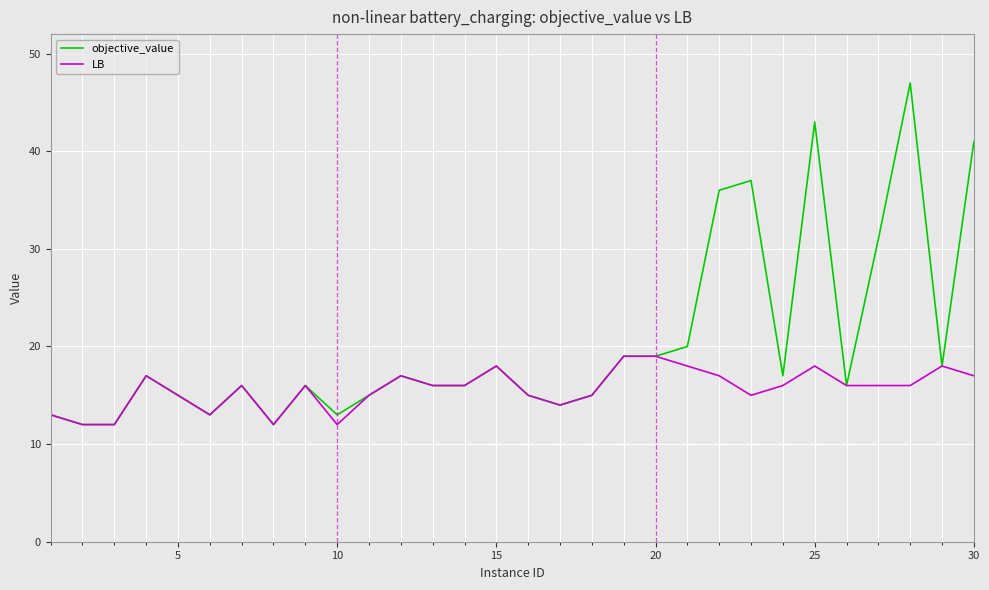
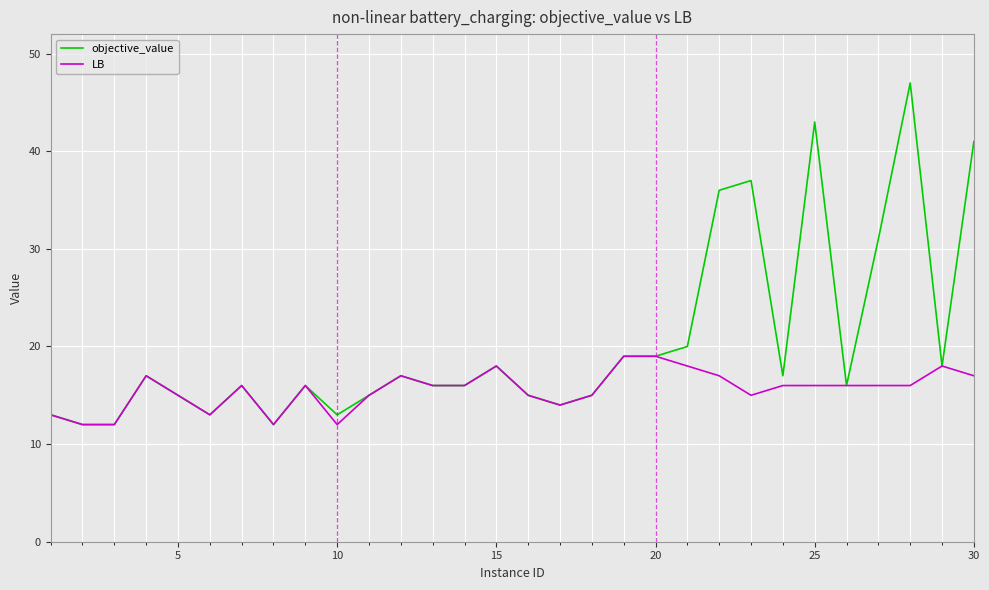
LB, 25: 18 -> 16
